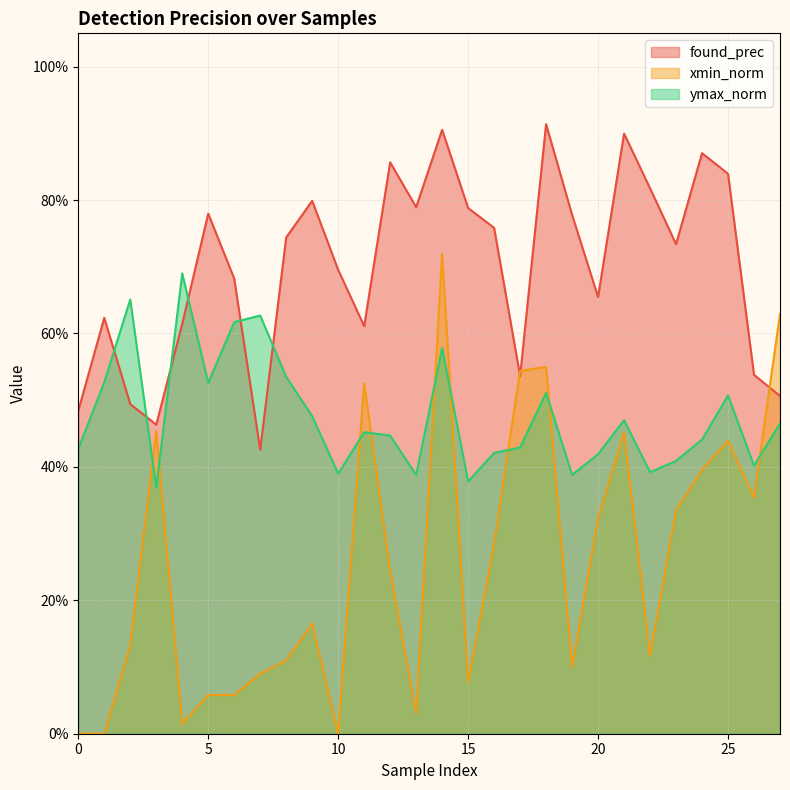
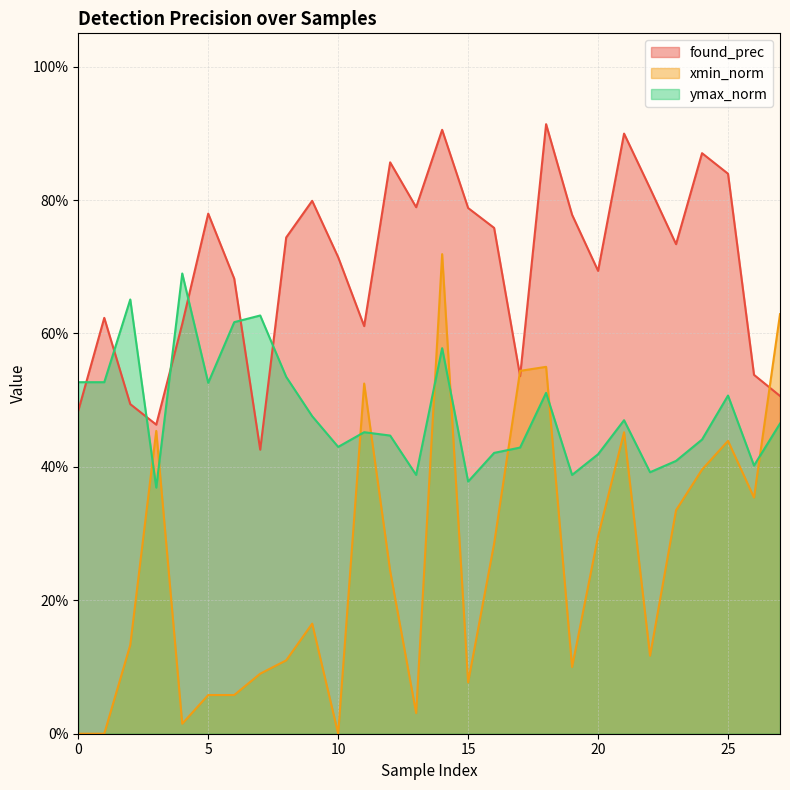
ymax_norm, 0: 43% -> 53%
found_prec, 10: 70% -> 71%
ymax_norm, 10: 39% -> 43%
found_prec, 20: 65% -> 69%
xmin_norm, 20: 32% -> 30%
